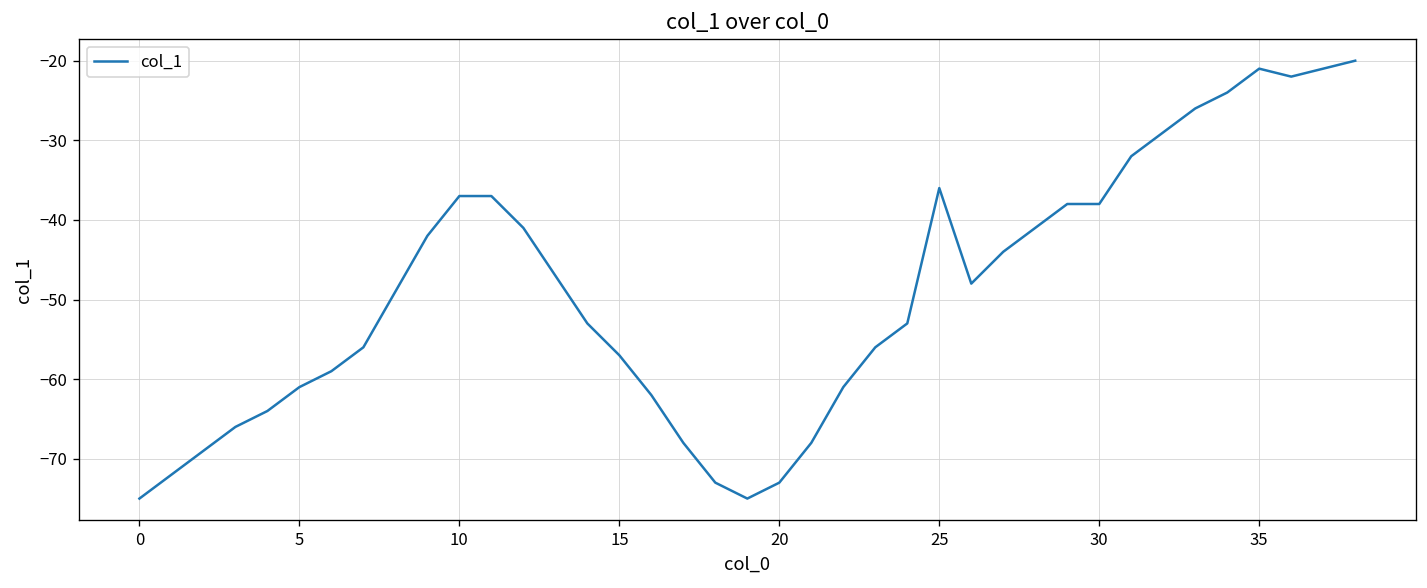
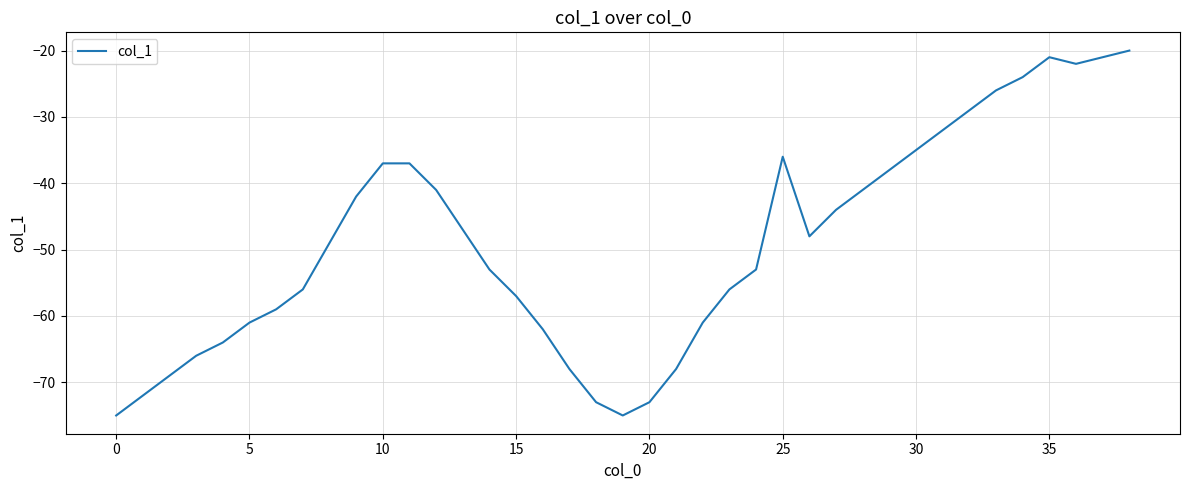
30: -38 -> -35
